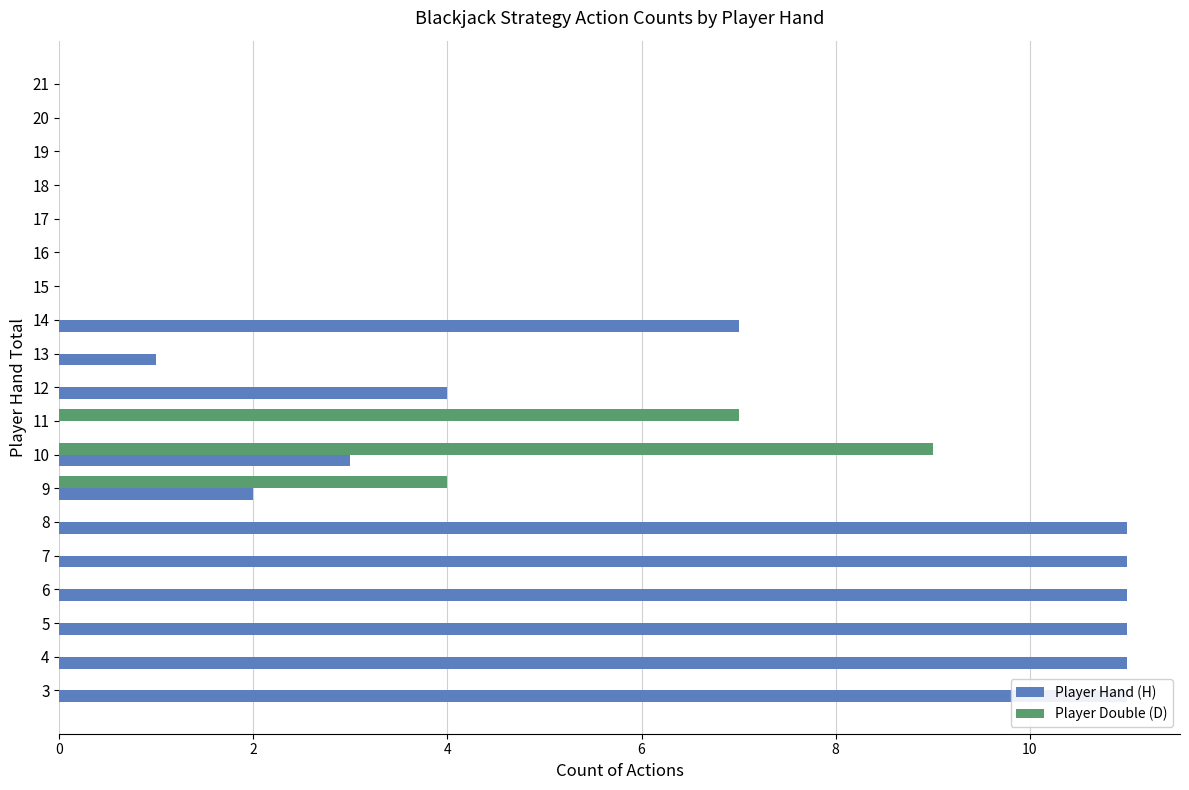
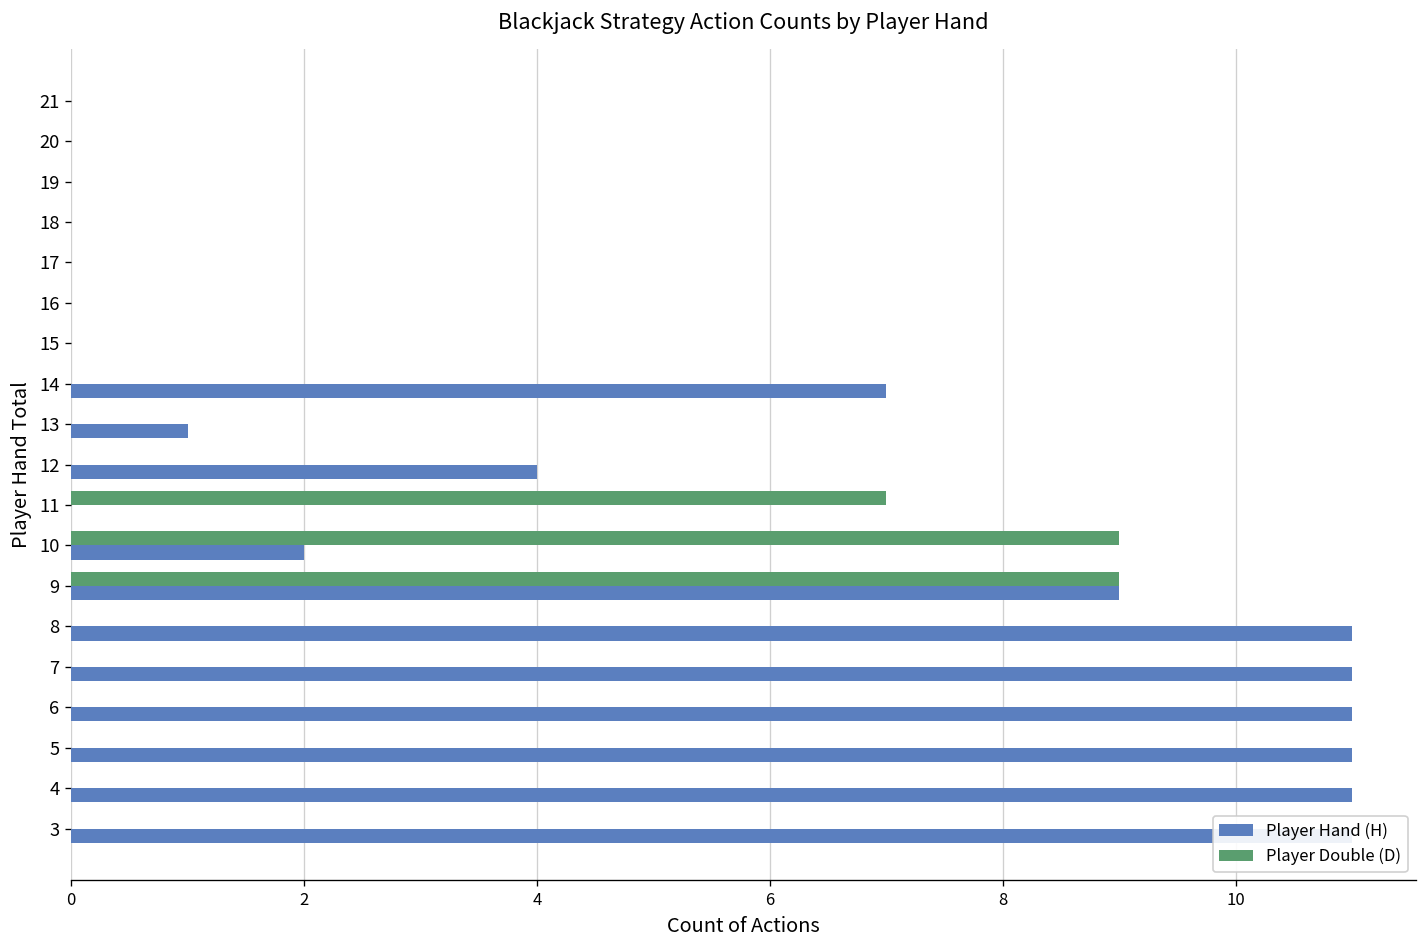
Player Hand (H), 10: 3 -> 2
Player Double (D), 9: 4 -> 9
Player Hand (H), 9: 2 -> 9
